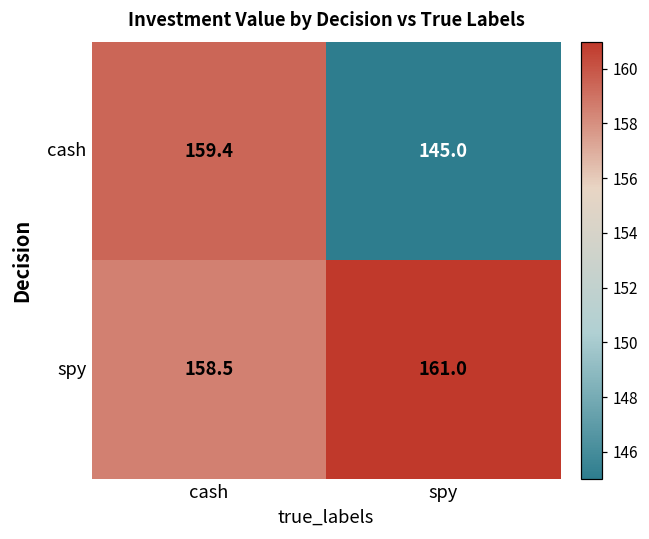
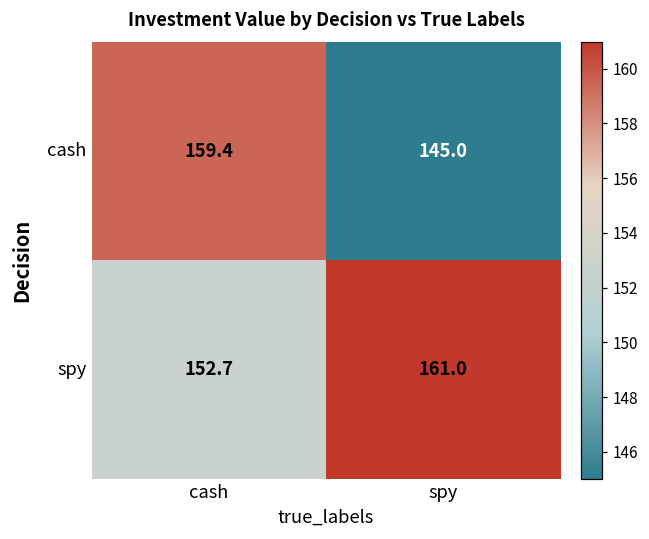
spy, cash: 158.5 -> 152.7
